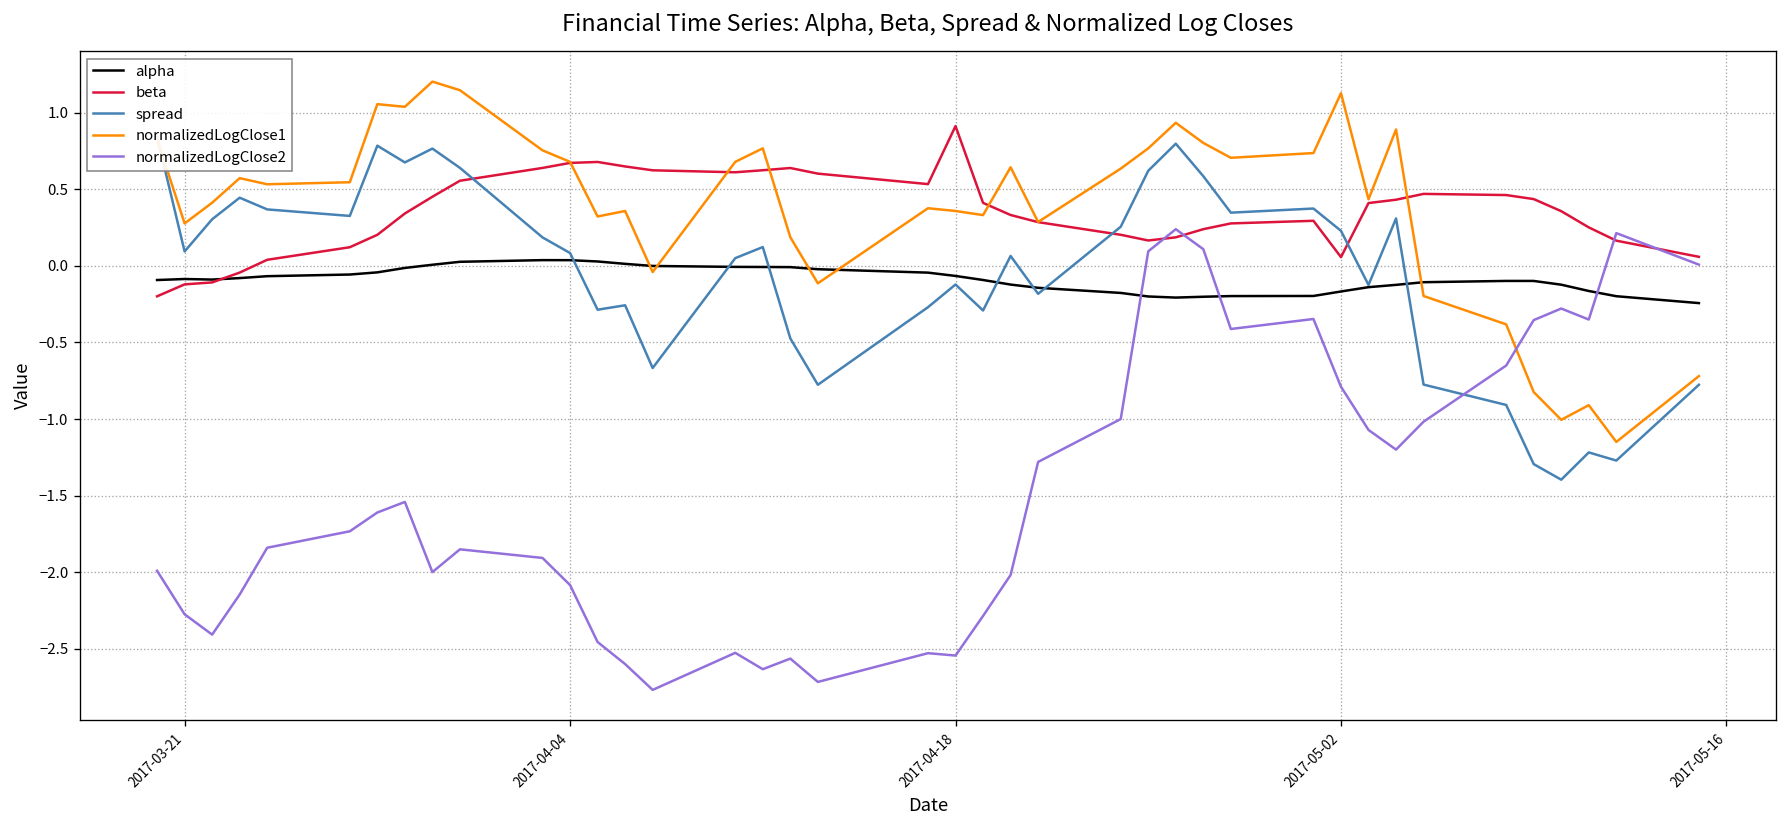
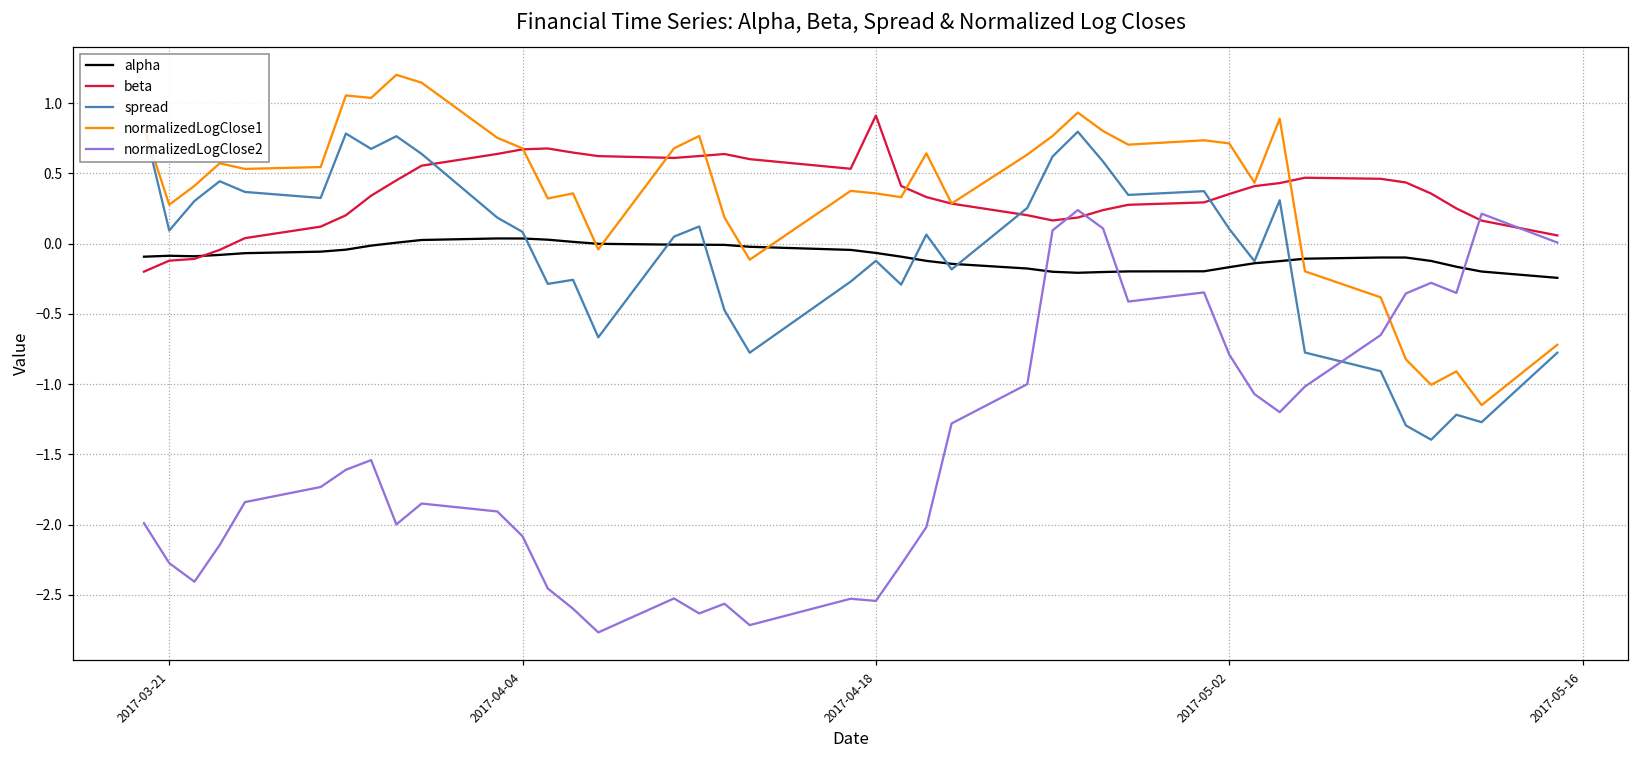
beta, 2017-05-02: 0.06 -> 0.35
spread, 2017-05-02: 0.23 -> 0.11
normalizedLogClose1, 2017-05-02: 1.13 -> 0.71
